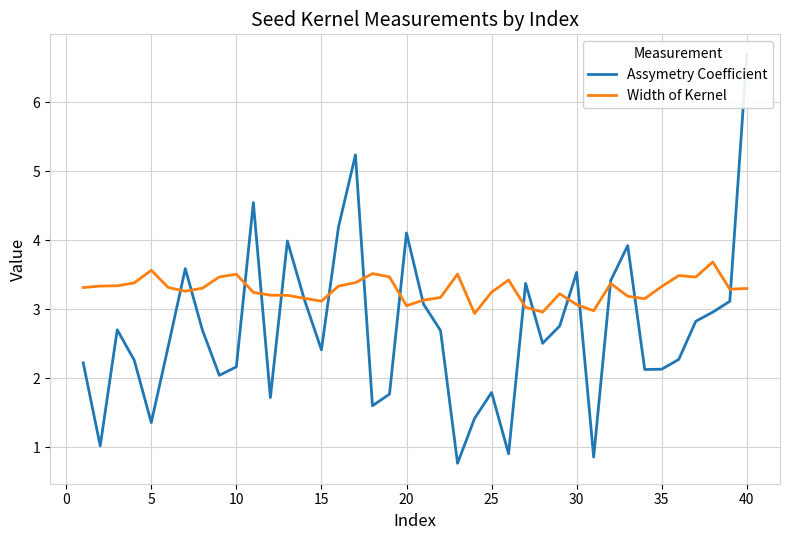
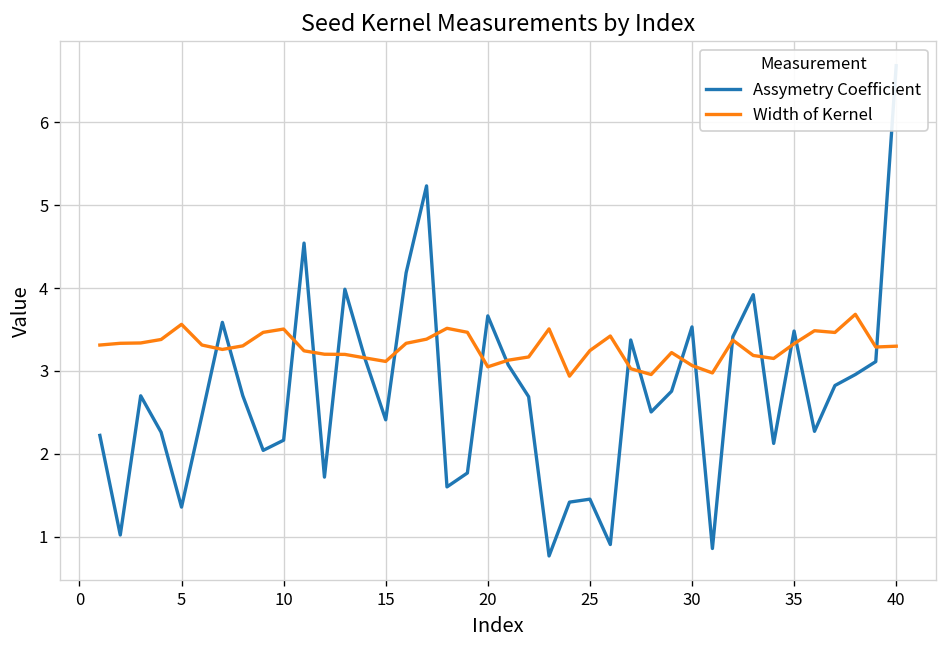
Assymetry Coefficient, 20: 4.1 -> 3.7
Assymetry Coefficient, 25: 1.8 -> 1.5
Assymetry Coefficient, 35: 2.1 -> 3.5
